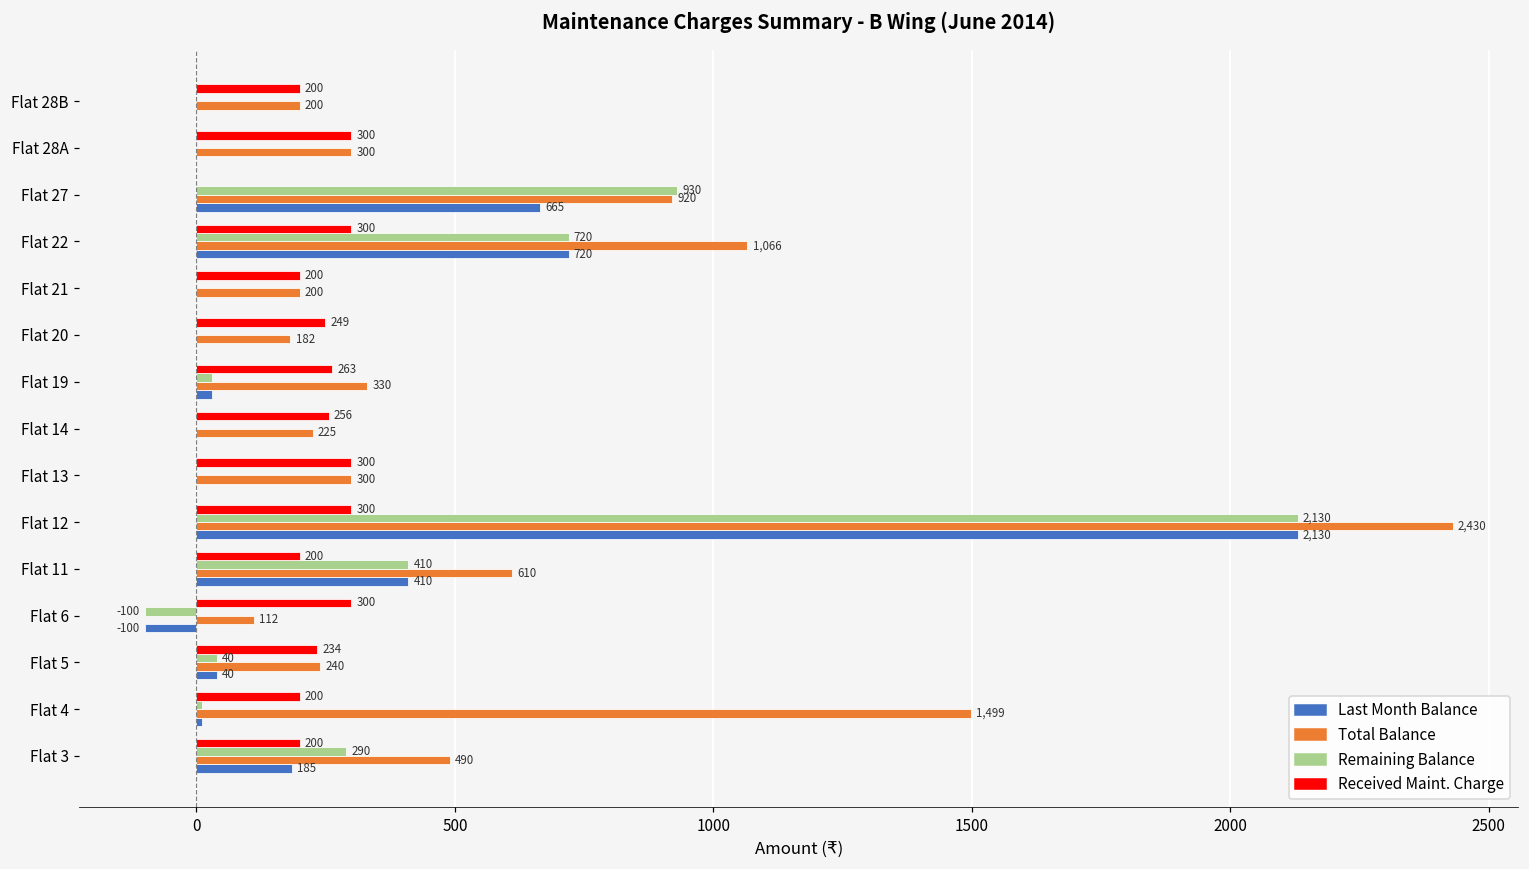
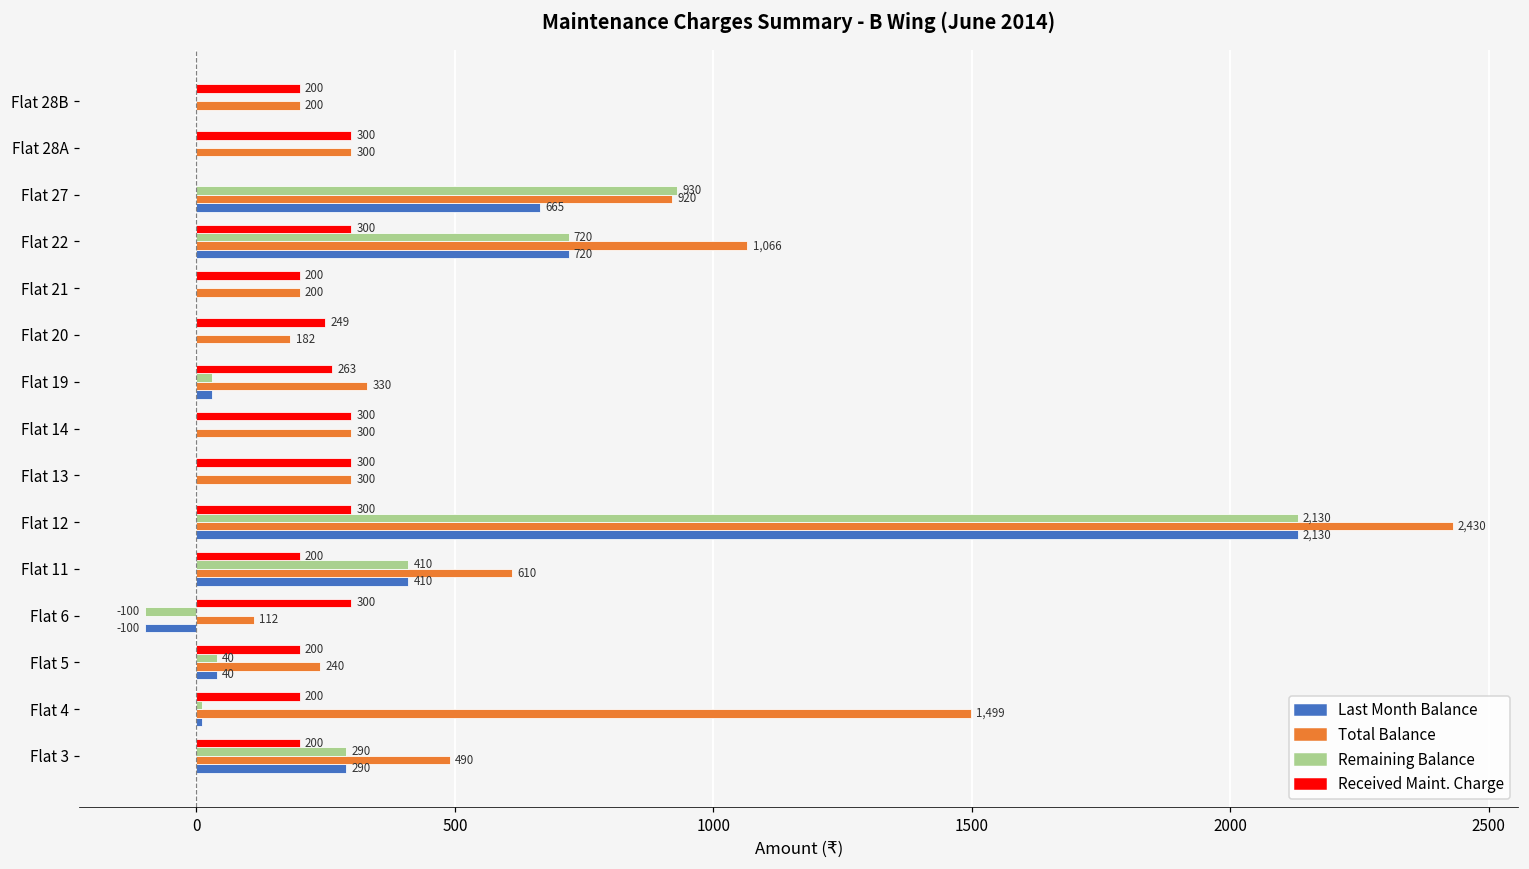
Received Maint. Charge, Flat 14: 256 -> 300
Total Balance, Flat 14: 225 -> 300
Received Maint. Charge, Flat 5: 234 -> 200
Last Month Balance, Flat 3: 185 -> 290
